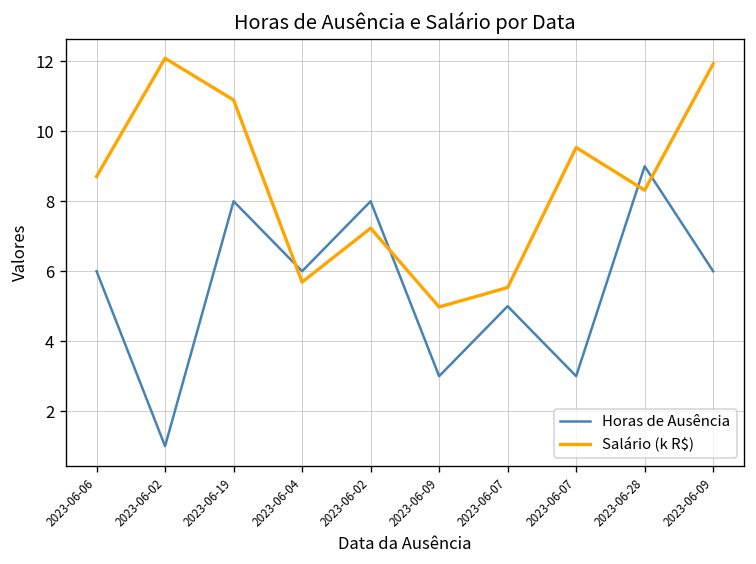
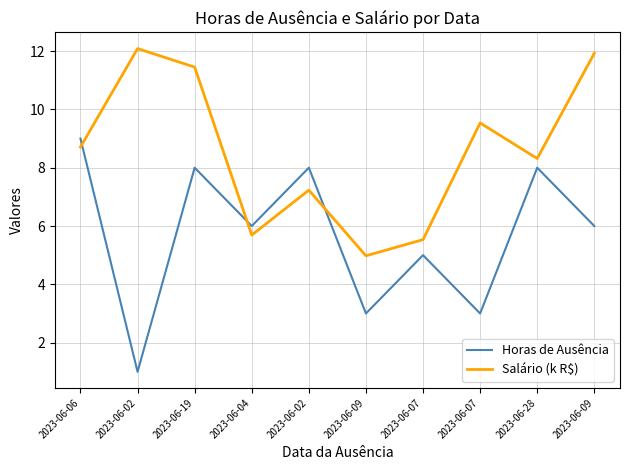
Horas de Ausência, 2023-06-06: 6 -> 9
Salário (k R$), 2023-06-19: 10.9 -> 11.5
Horas de Ausência, 2023-06-28: 9 -> 8
